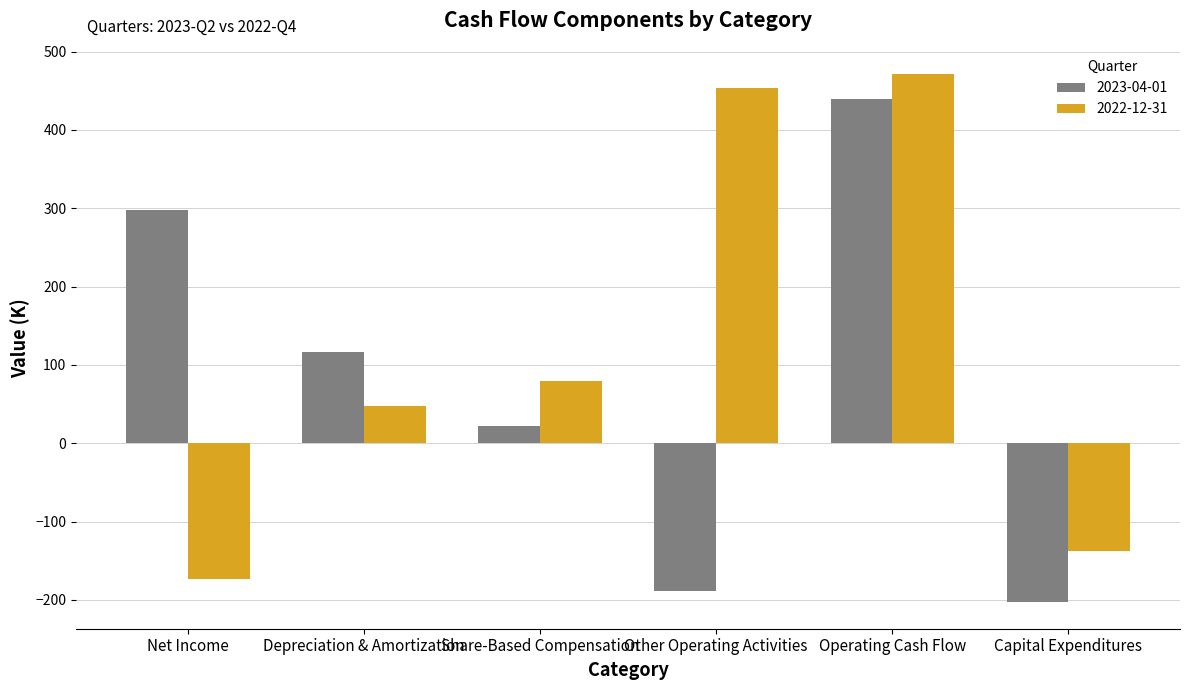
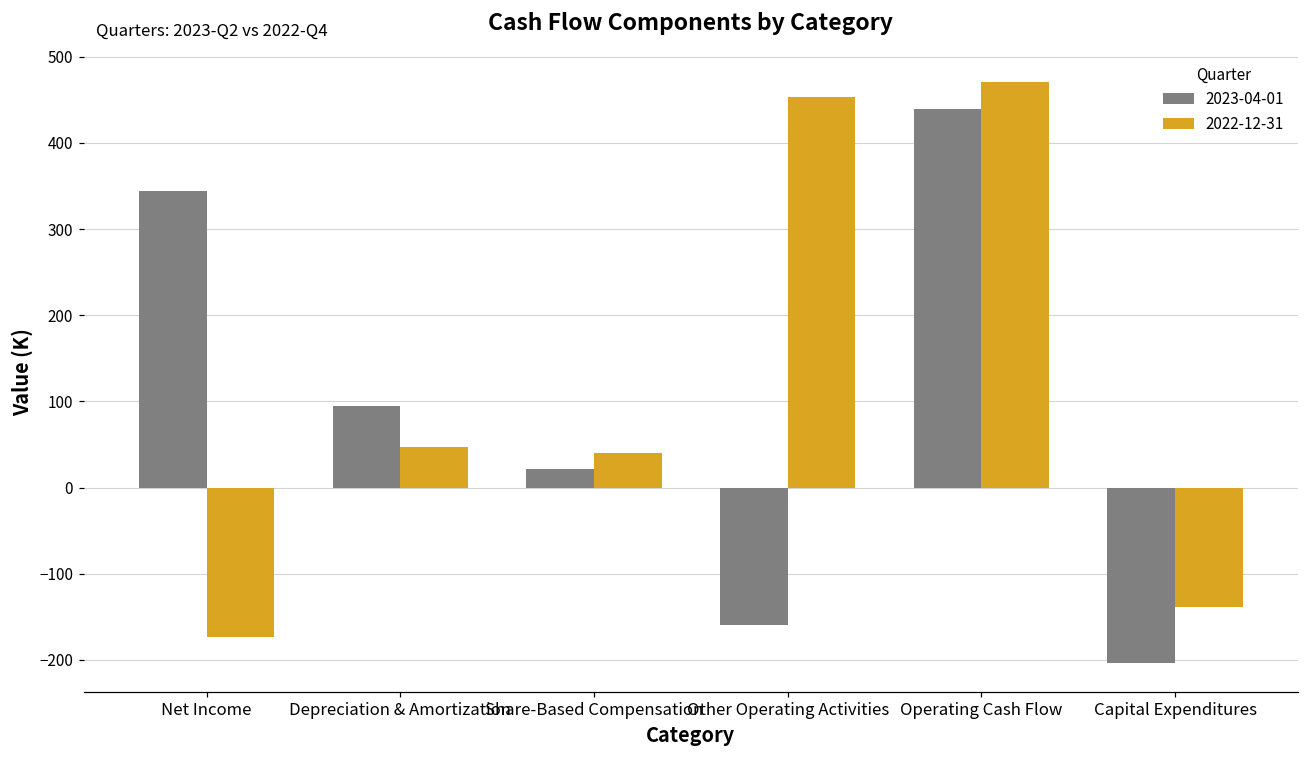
2023-04-01, Net Income: 300 -> 340
2023-04-01, Depreciation & Amortization: 120 -> 100
2022-12-31, Share-Based Compensation: 80 -> 40
2023-04-01, Other Operating Activities: -190 -> -160
